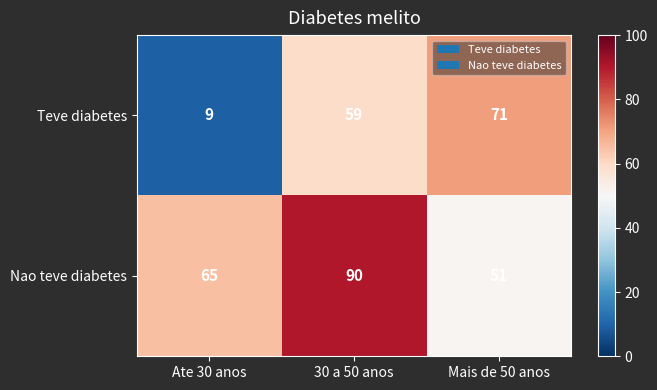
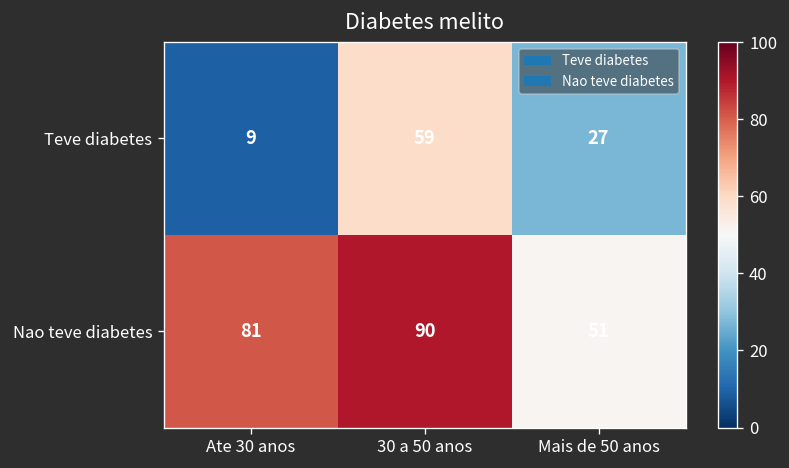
Teve diabetes, Mais de 50 anos: 71 -> 27
Nao teve diabetes, Ate 30 anos: 65 -> 81
